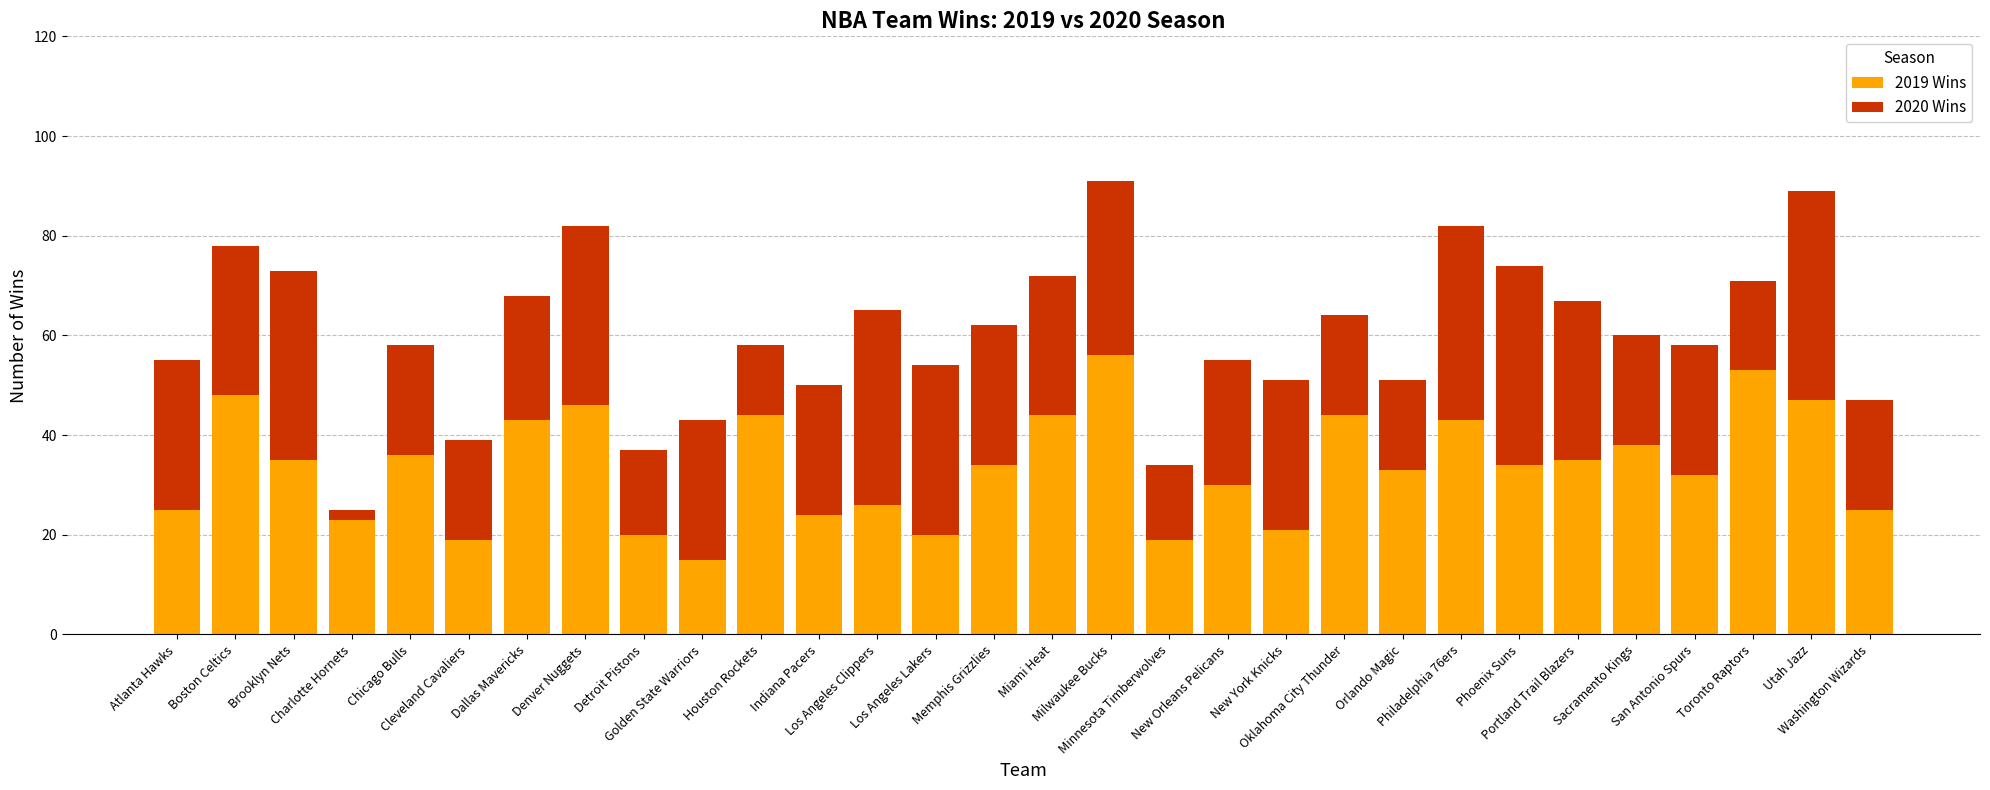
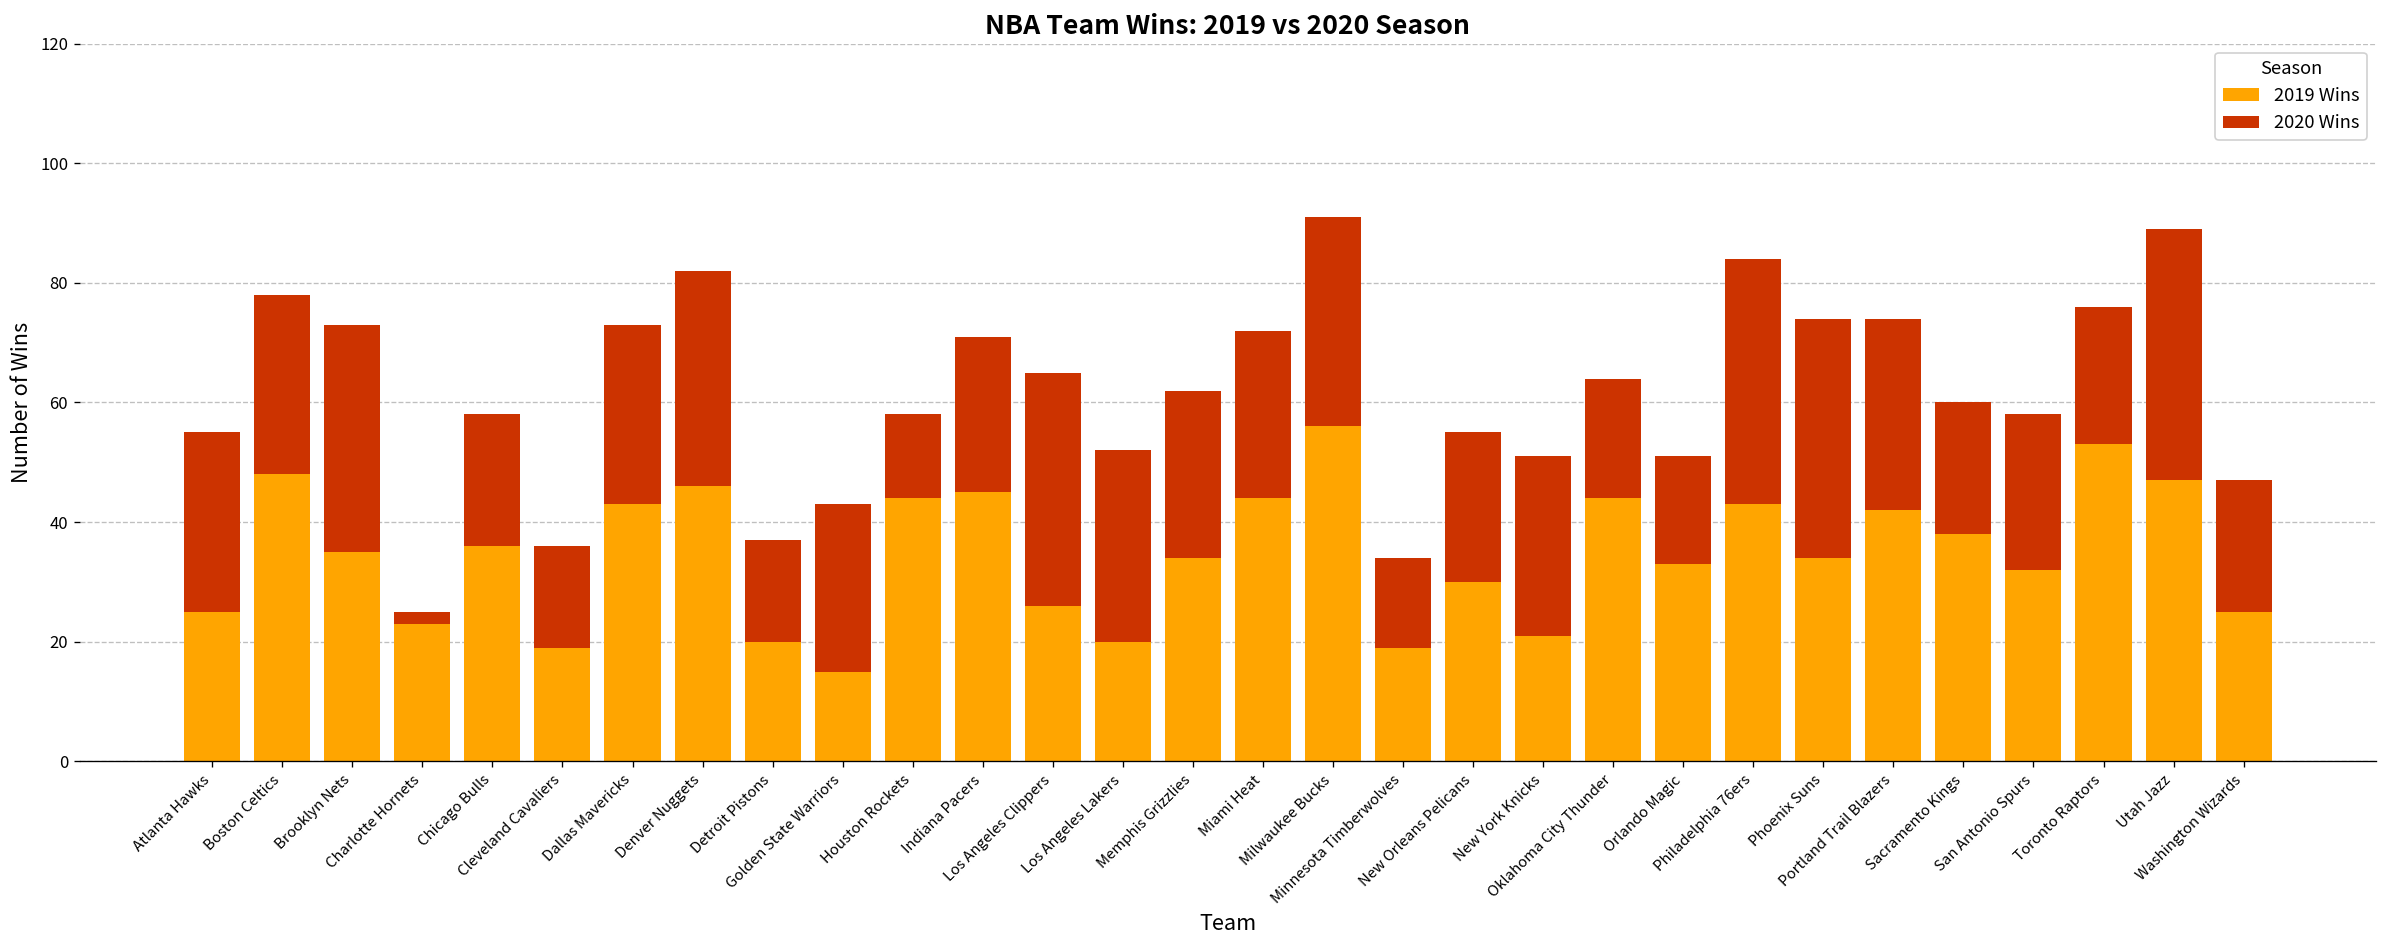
2020 Wins, Cleveland Cavaliers: 20 -> 17
2020 Wins, Dallas Mavericks: 25 -> 30
2019 Wins, Indiana Pacers: 24 -> 45
2020 Wins, Los Angeles Lakers: 34 -> 32
2020 Wins, Philadelphia 76ers: 39 -> 41
2019 Wins, Portland Trail Blazers: 35 -> 42
2020 Wins, Toronto Raptors: 18 -> 23
